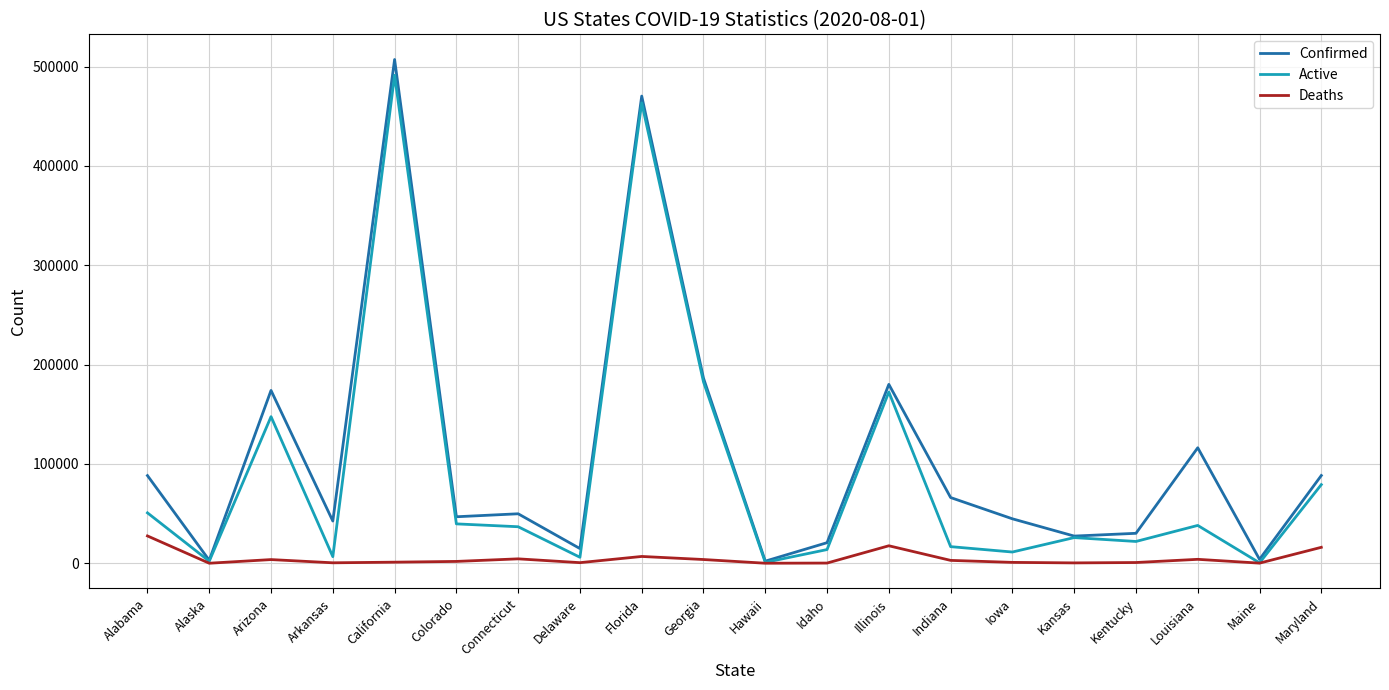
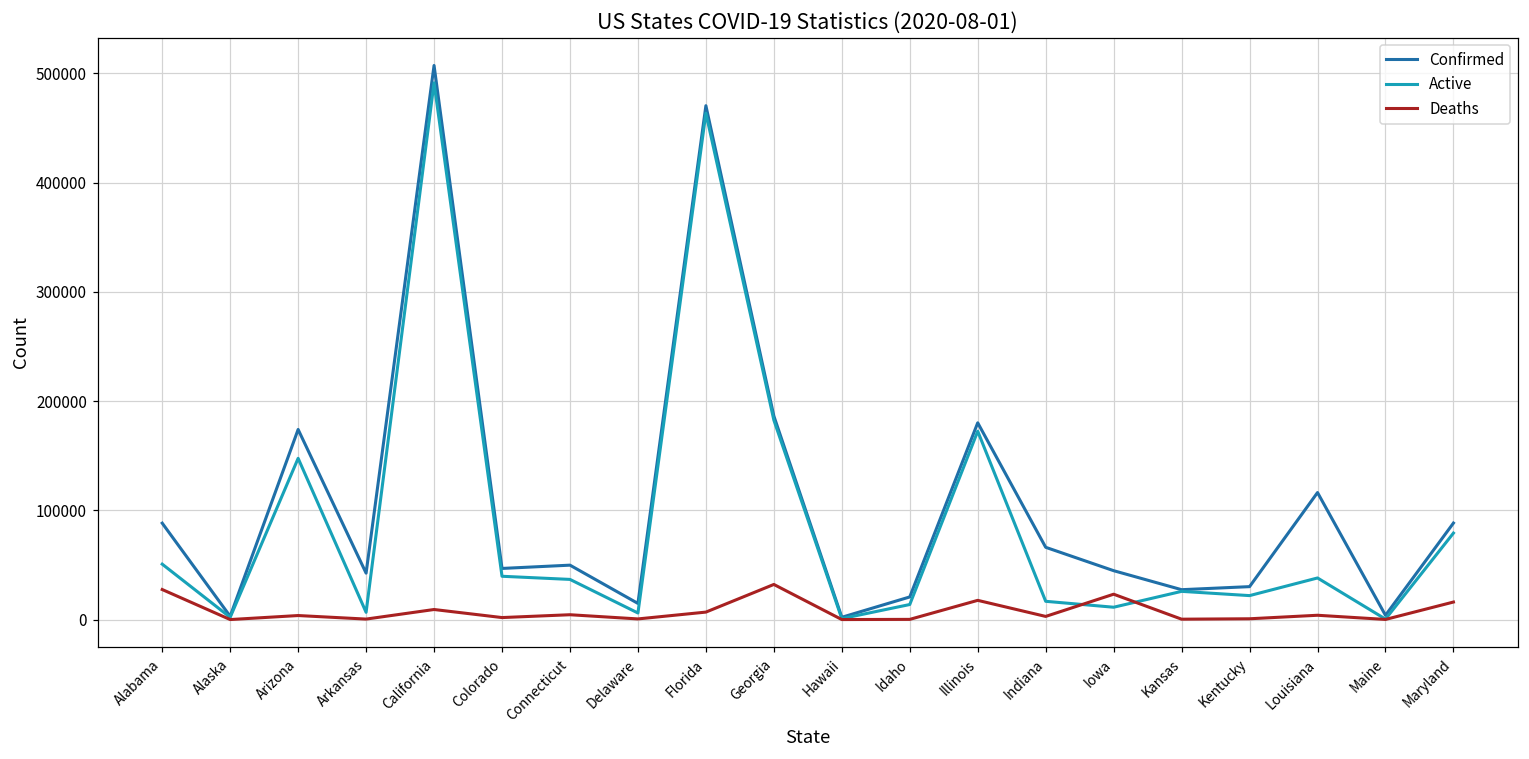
Deaths, California: 0 -> 10000
Deaths, Georgia: 0 -> 30000
Deaths, Iowa: 0 -> 20000
